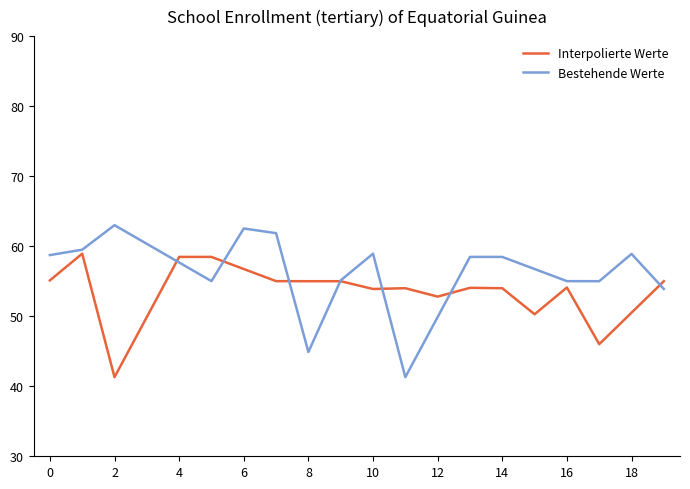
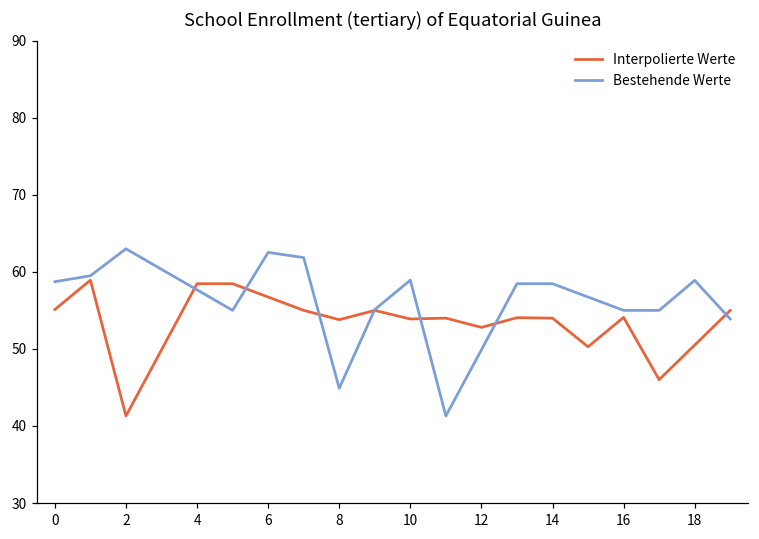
Interpolierte Werte, 8: 55 -> 54
